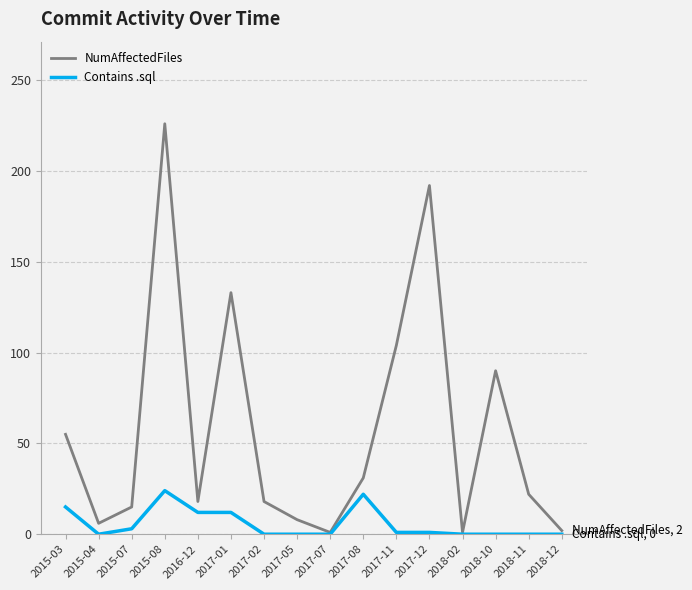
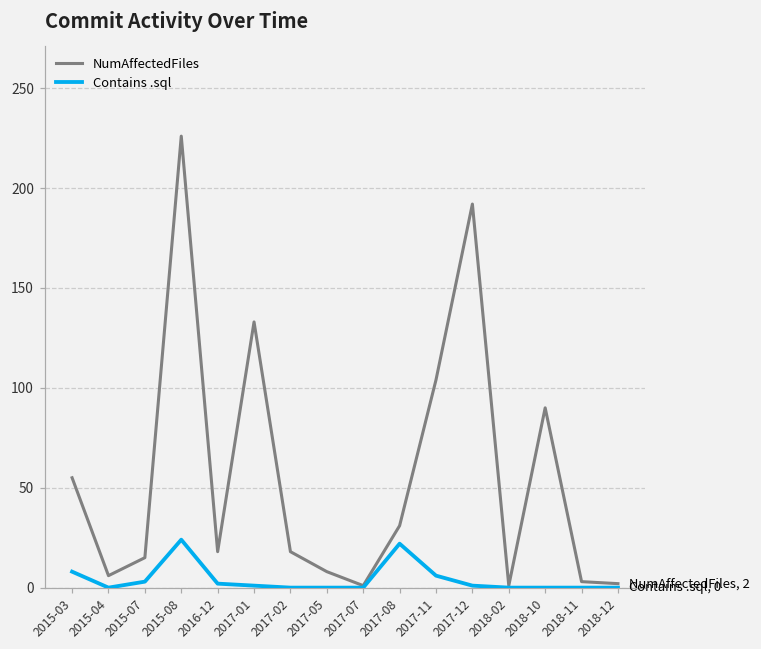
Contains .sql, 2015-03: 15 -> 8
Contains .sql, 2016-12: 12 -> 2
Contains .sql, 2017-01: 12 -> 1
Contains .sql, 2017-11: 1 -> 6
NumAffectedFiles, 2018-11: 22 -> 3
